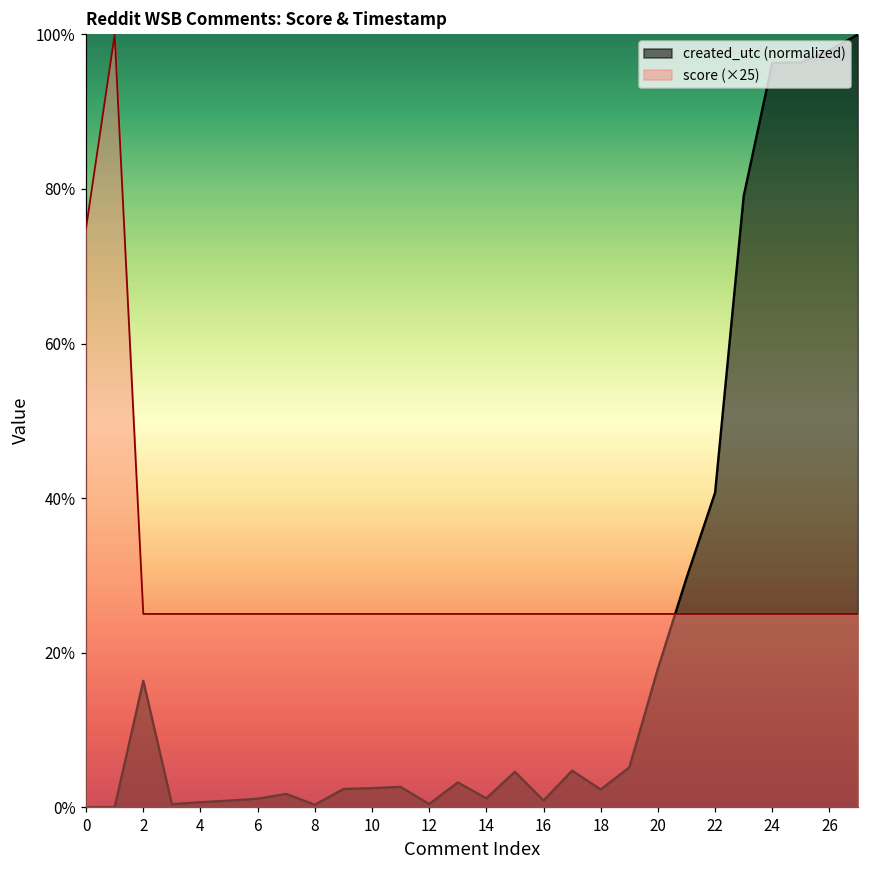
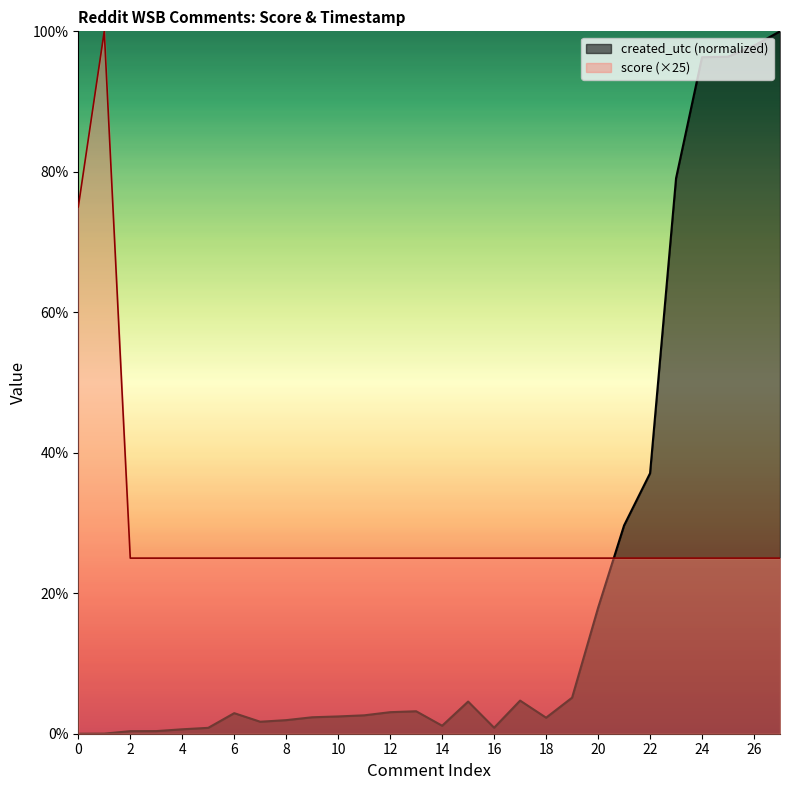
created_utc (normalized), 2: 16% -> 0%
created_utc (normalized), 6: 1% -> 3%
created_utc (normalized), 8: 0% -> 2%
created_utc (normalized), 12: 0% -> 3%
created_utc (normalized), 22: 41% -> 37%
